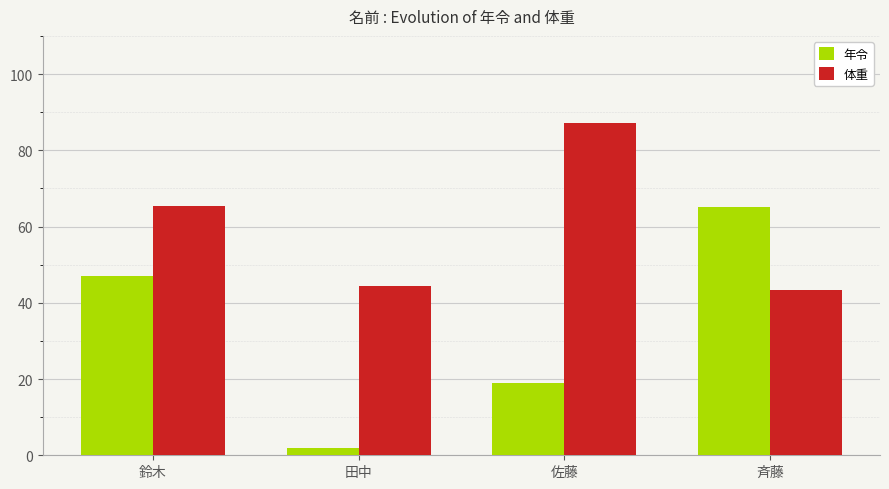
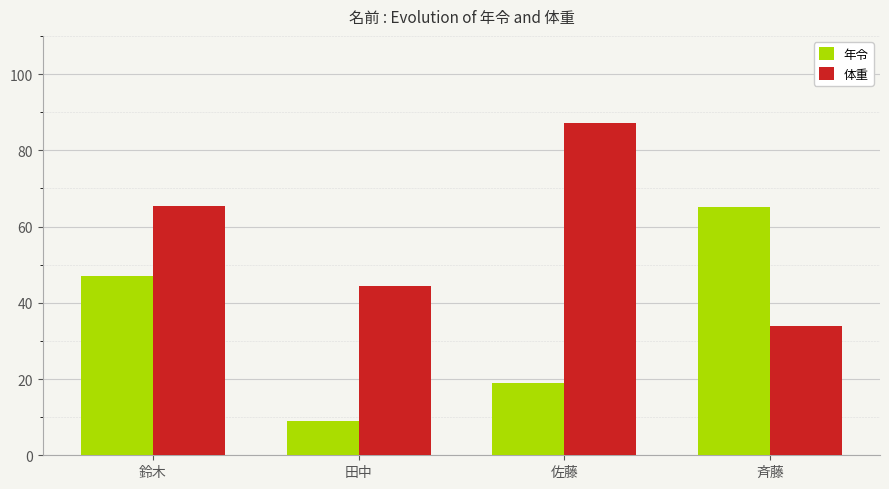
年令, 田中: 2 -> 9
体重, 斉藤: 43 -> 34
